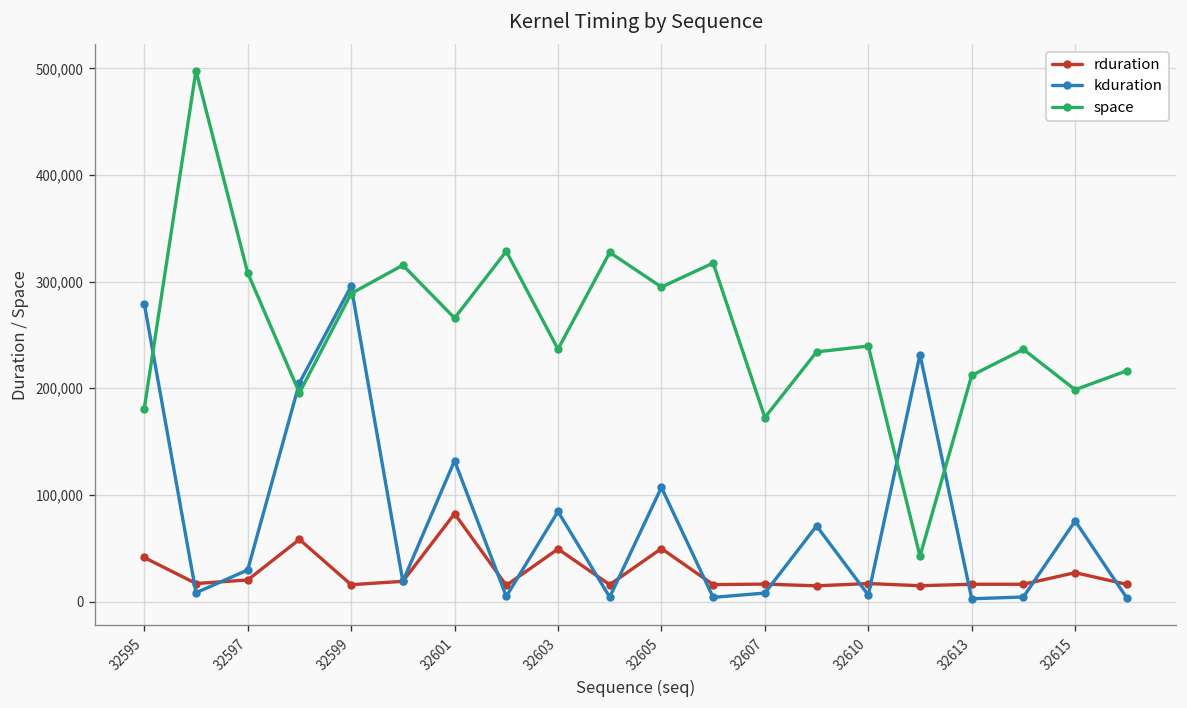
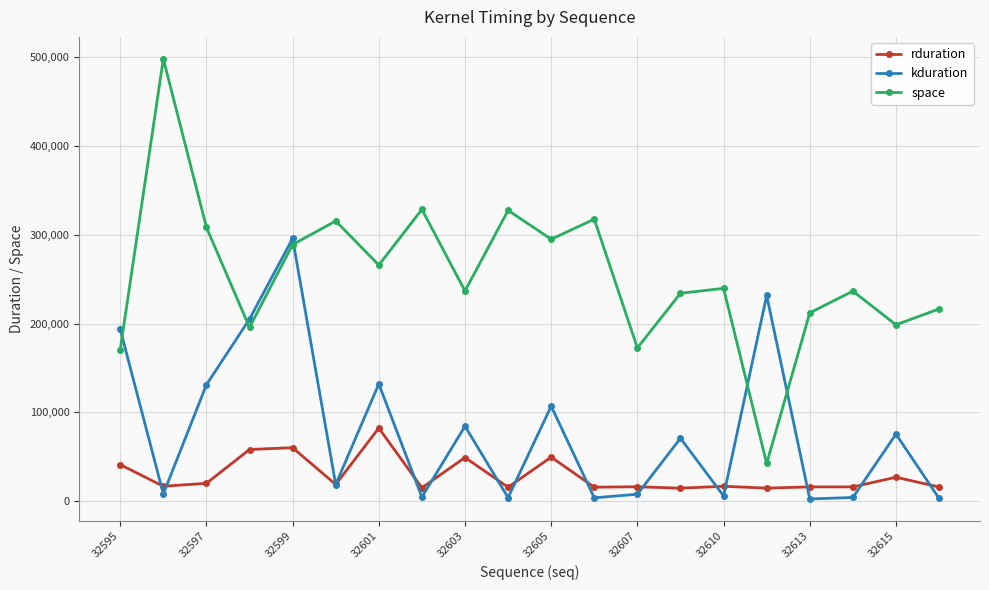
kduration, 32595: 280,000 -> 190,000
space, 32595: 180,000 -> 170,000
kduration, 32597: 30,000 -> 130,000
rduration, 32599: 20,000 -> 60,000
